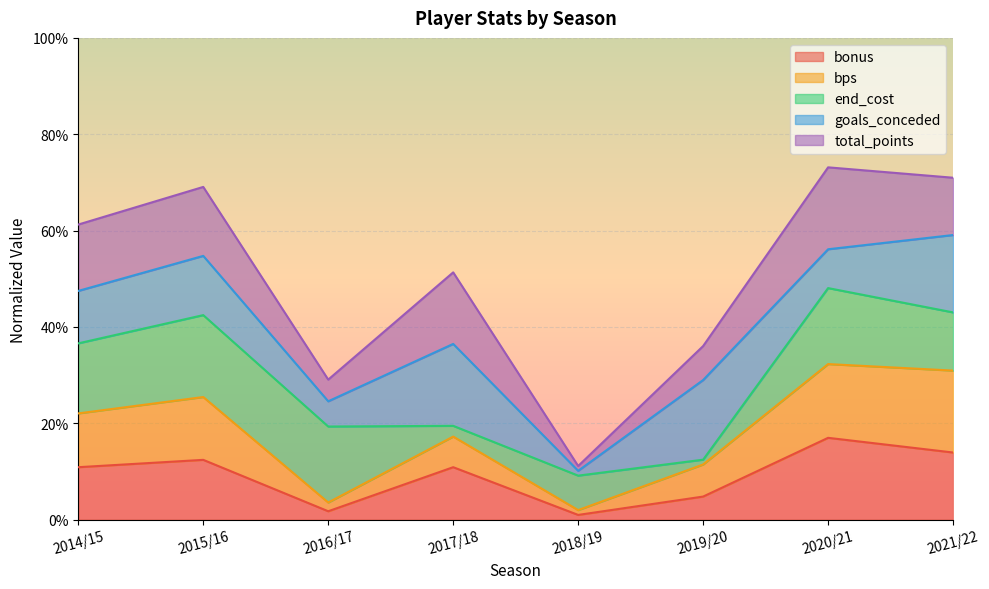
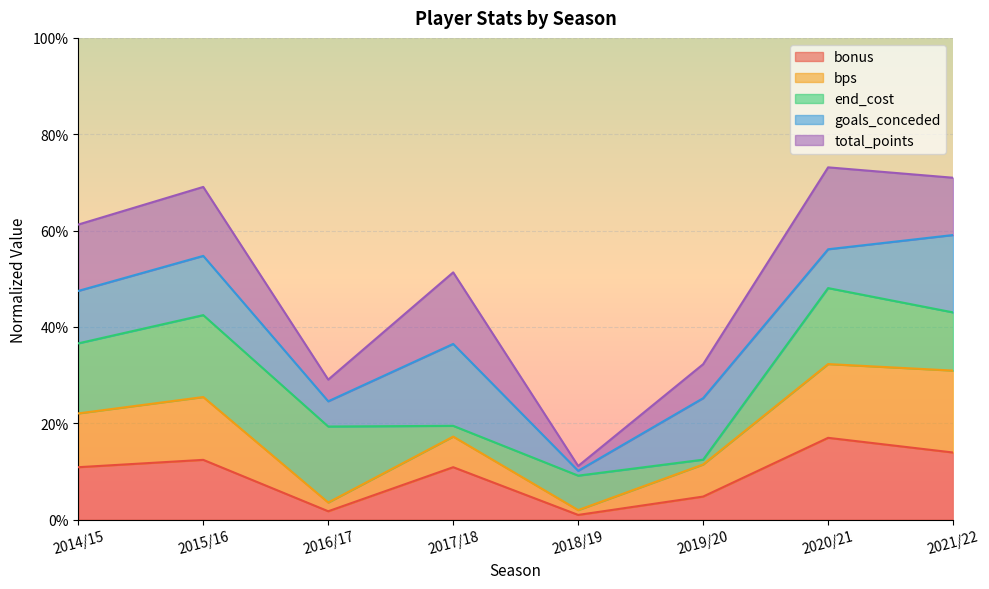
goals_conceded, 2019/20: 17% -> 13%
